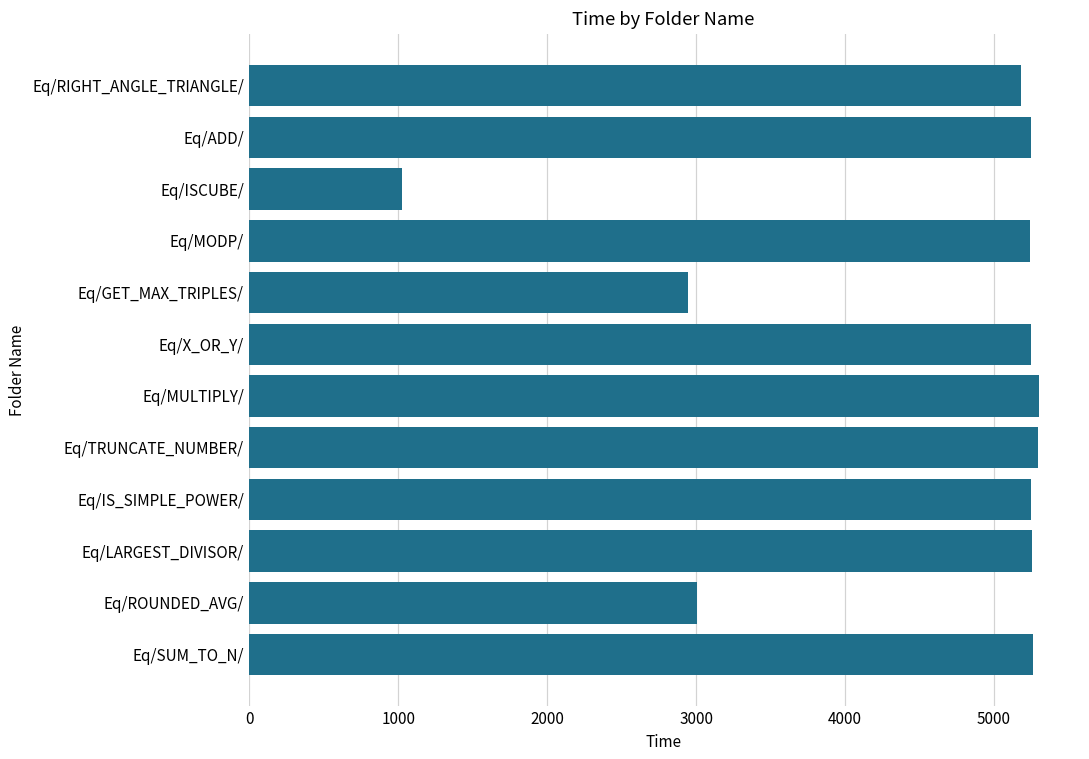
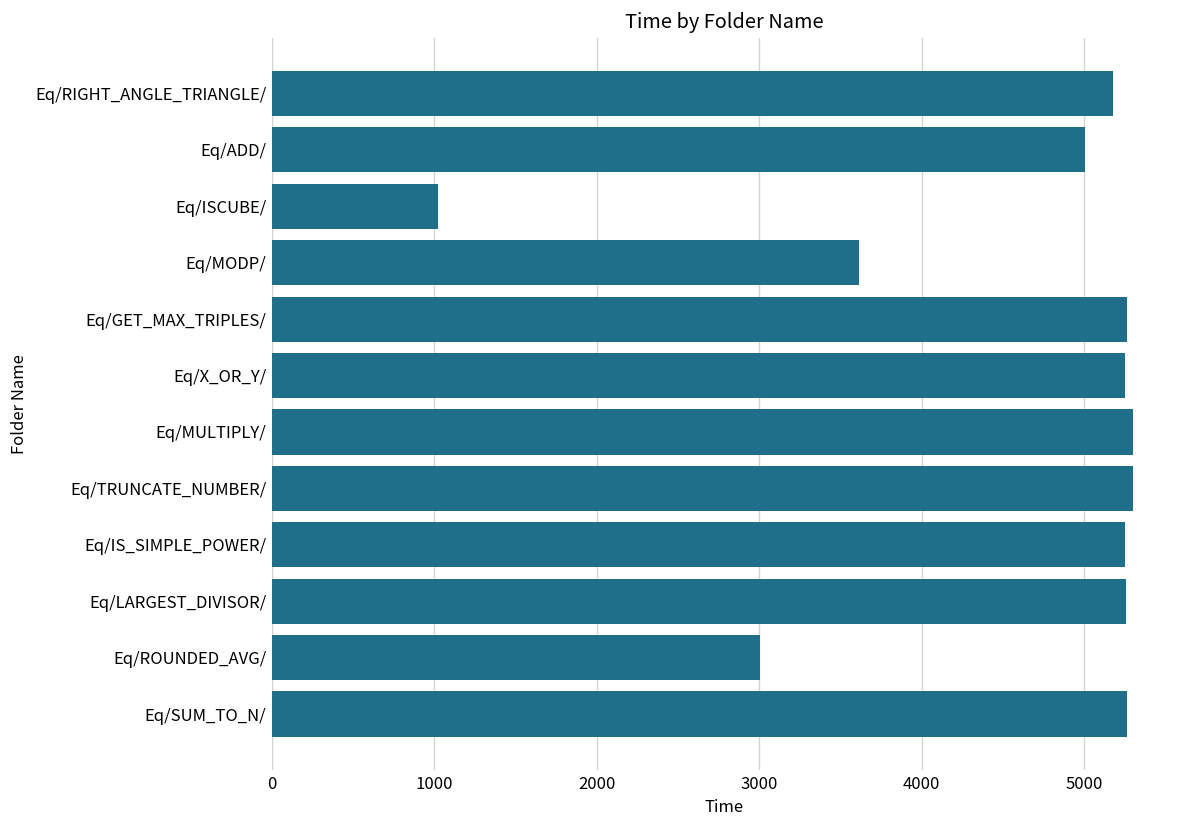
Eq/ADD/: 5250 -> 5000
Eq/MODP/: 5250 -> 3610
Eq/GET_MAX_TRIPLES/: 2940 -> 5260
